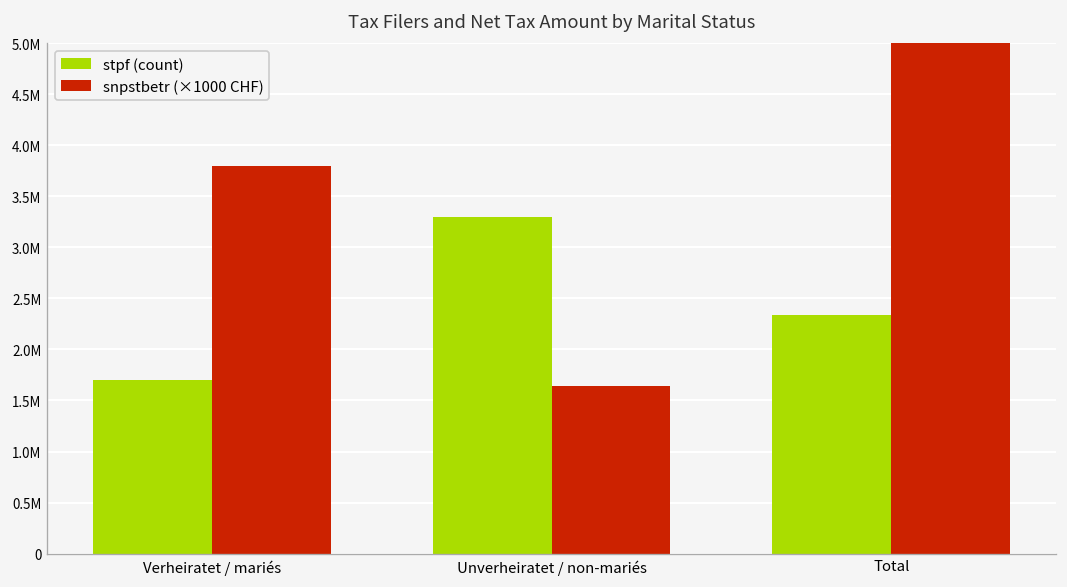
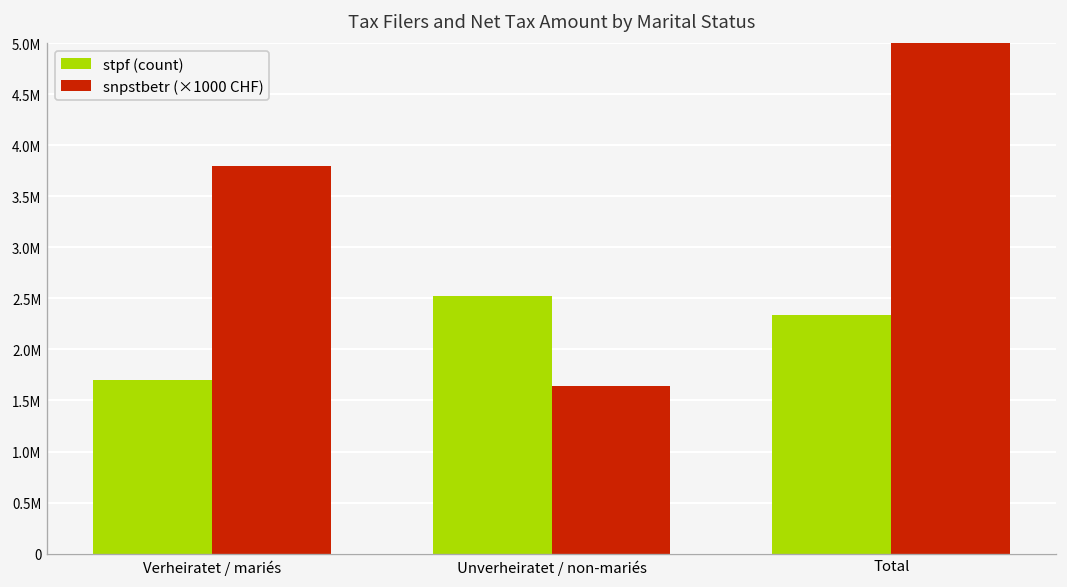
stpf (count), Unverheiratet / non-mariés: 3300000 -> 2500000
